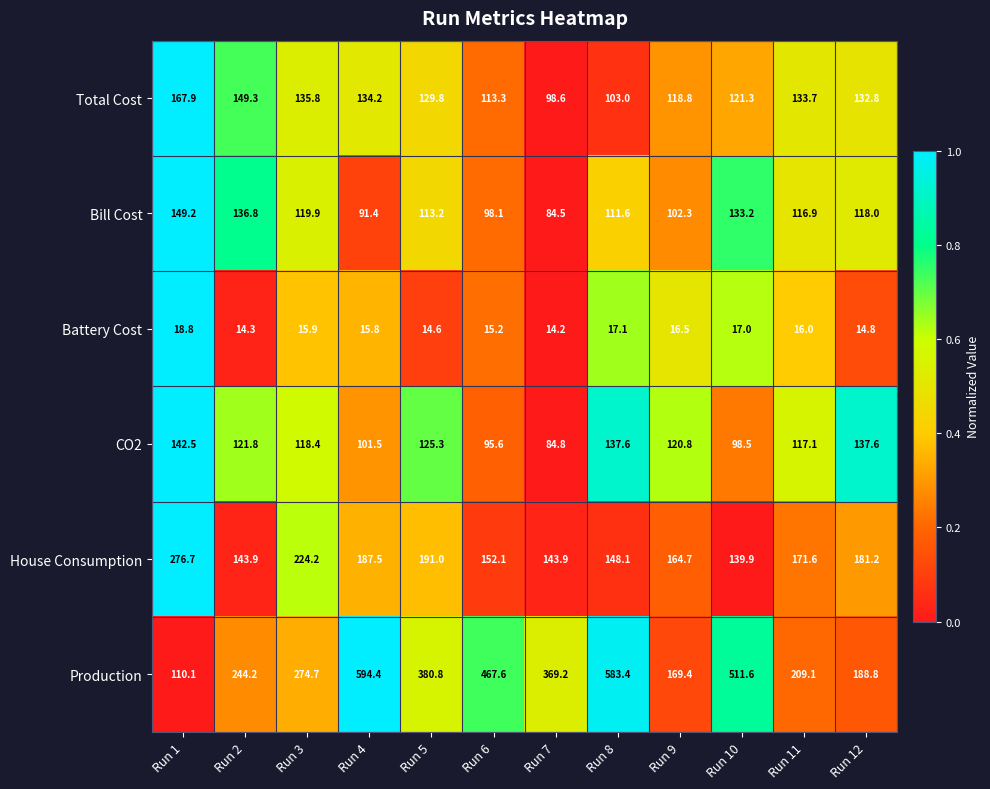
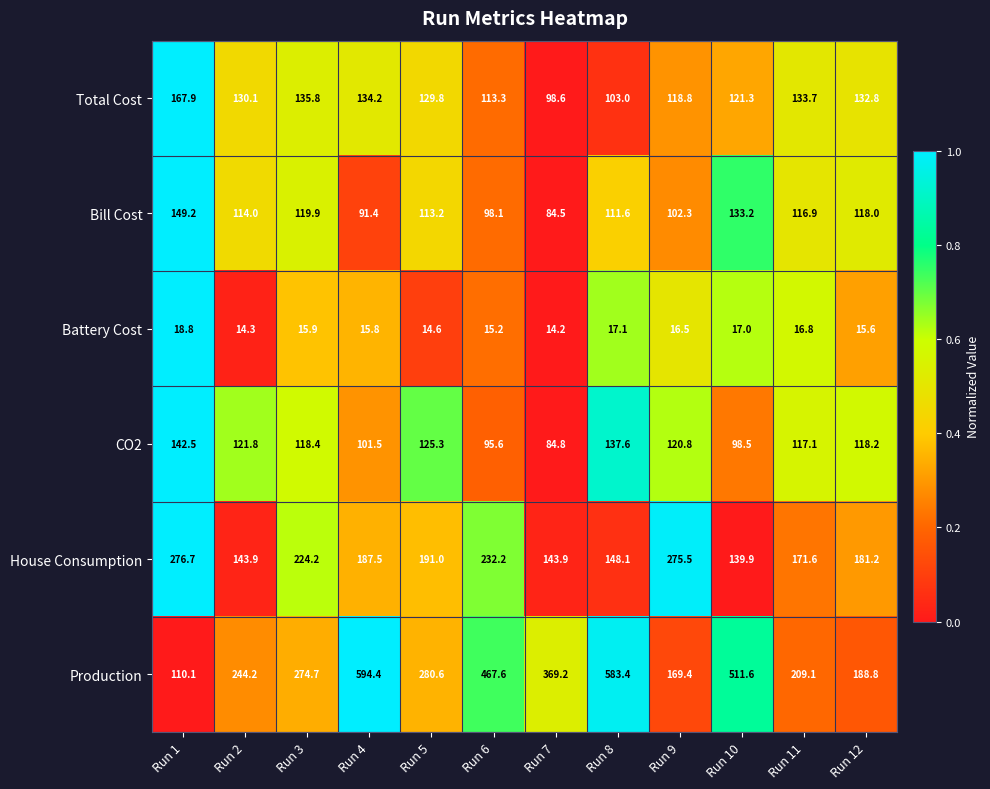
Total Cost, Run 2: 149.3 -> 130.1
Bill Cost, Run 2: 136.8 -> 114.0
Battery Cost, Run 11: 16.0 -> 16.8
Battery Cost, Run 12: 14.8 -> 15.6
CO2, Run 12: 137.6 -> 118.2
House Consumption, Run 6: 152.1 -> 232.2
House Consumption, Run 9: 164.7 -> 275.5
Production, Run 5: 380.8 -> 280.6
